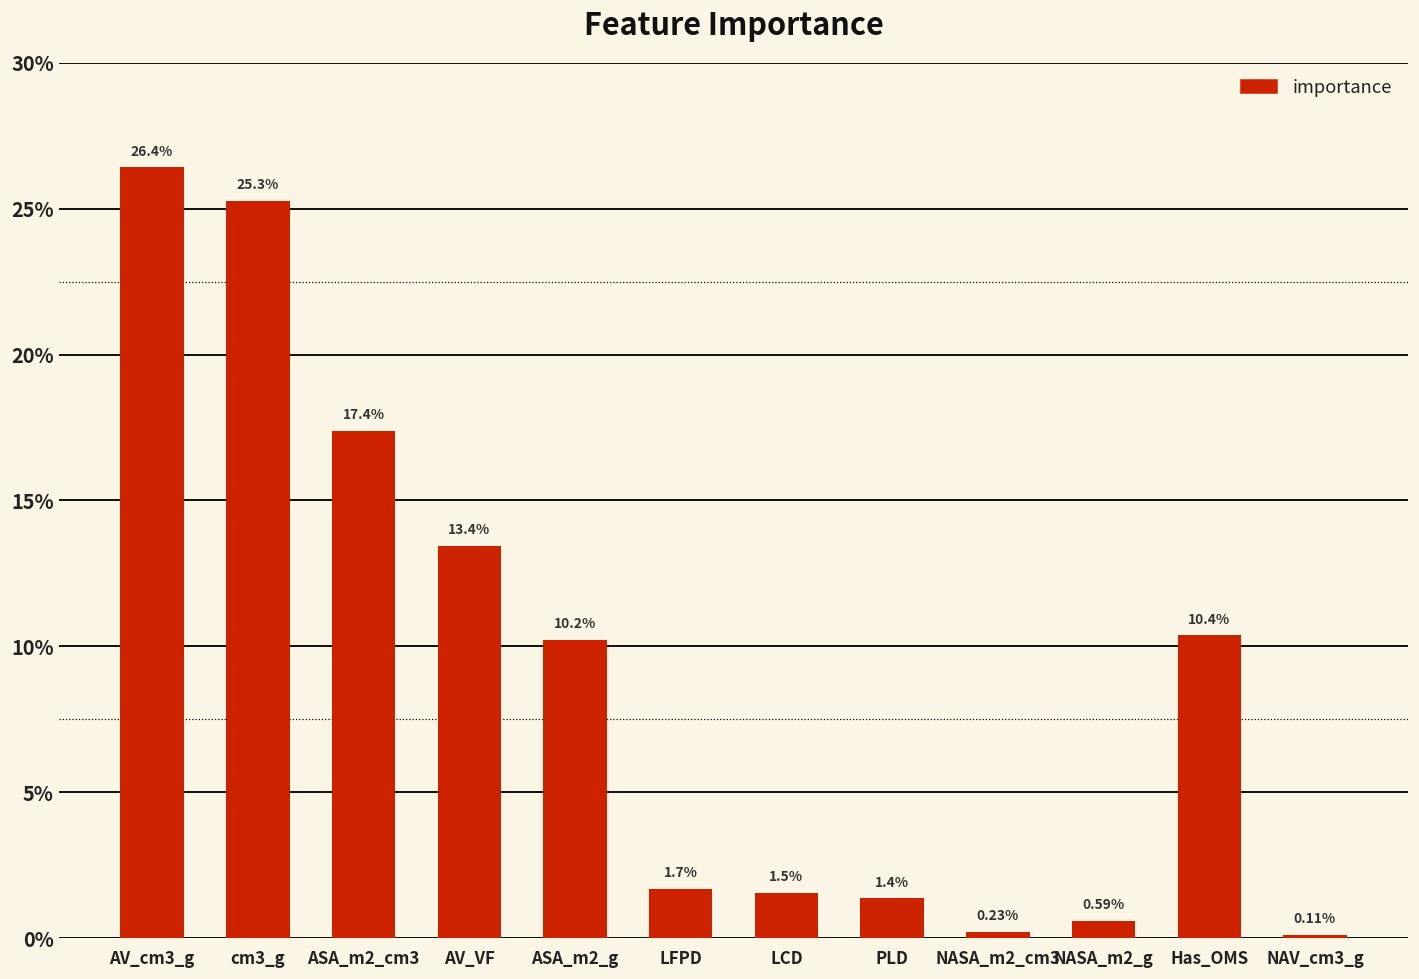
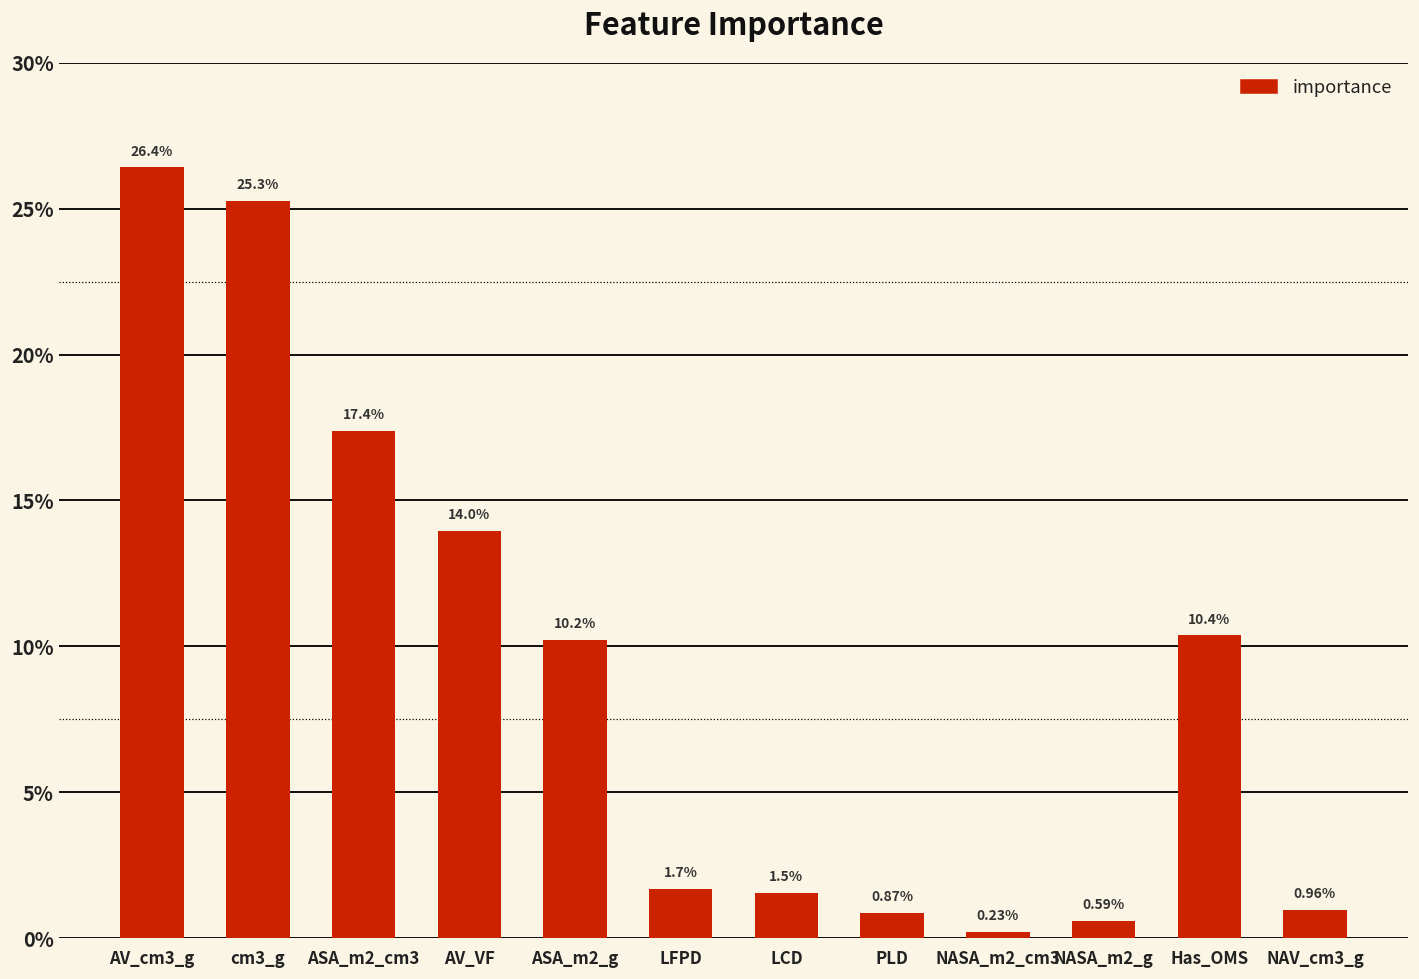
AV_VF: 13.4% -> 14.0%
PLD: 1.4% -> 0.87%
NAV_cm3_g: 0.11% -> 0.96%
